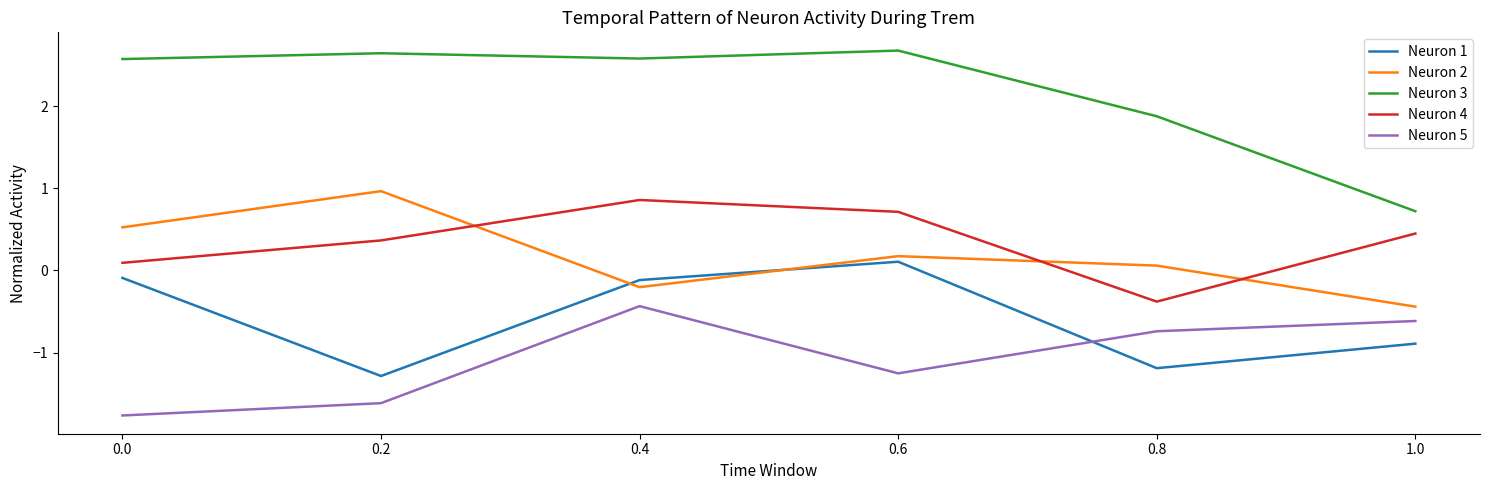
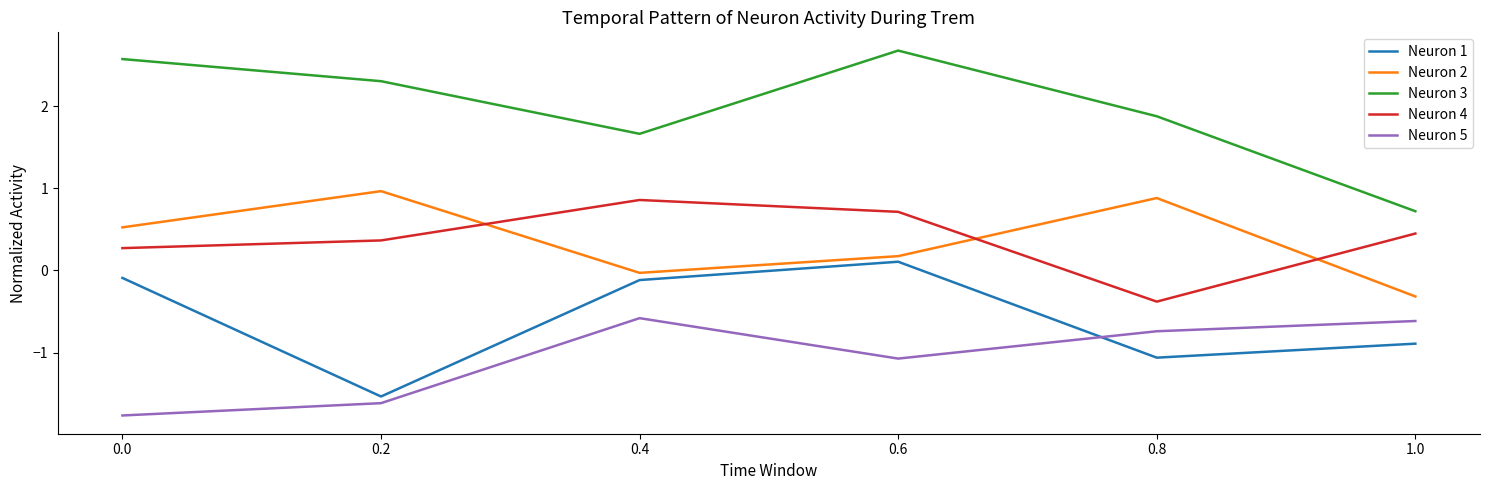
Neuron 4, 0.0: 0.1 -> 0.3
Neuron 1, 0.2: -1.3 -> -1.5
Neuron 3, 0.2: 2.6 -> 2.3
Neuron 2, 0.4: -0.2 -> 0.0
Neuron 3, 0.4: 2.6 -> 1.7
Neuron 5, 0.4: -0.4 -> -0.6
Neuron 5, 0.6: -1.3 -> -1.1
Neuron 1, 0.8: -1.2 -> -1.1
Neuron 2, 0.8: 0.1 -> 0.9
Neuron 2, 1.0: -0.4 -> -0.3
